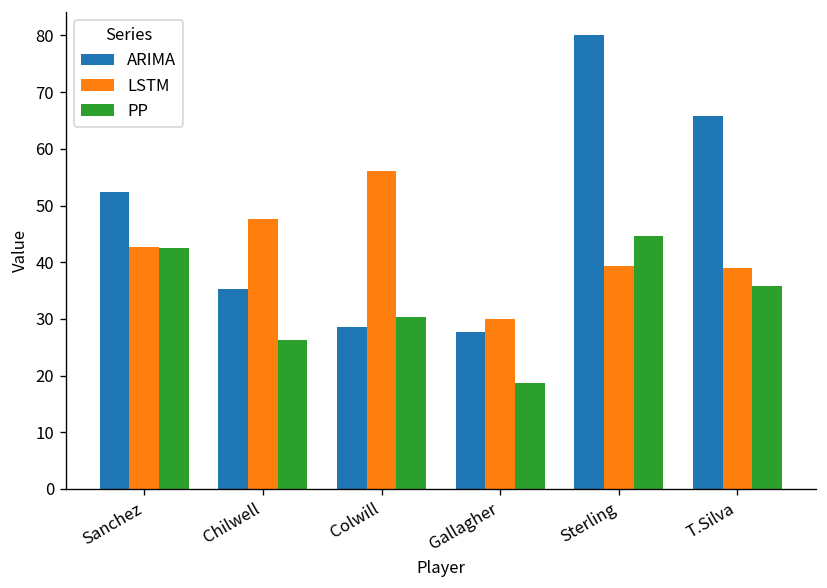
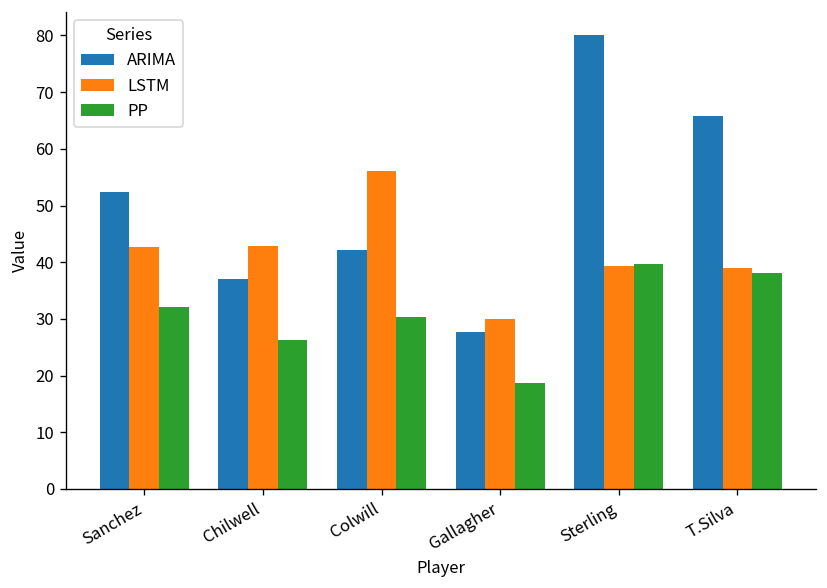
PP, Sanchez: 42 -> 32
ARIMA, Chilwell: 35 -> 37
LSTM, Chilwell: 48 -> 43
ARIMA, Colwill: 29 -> 42
PP, Sterling: 45 -> 40
PP, T.Silva: 36 -> 38
